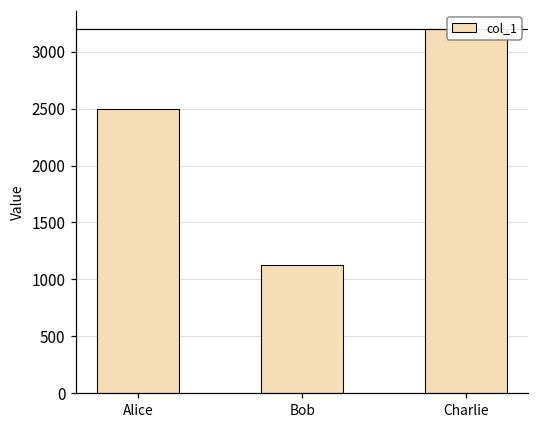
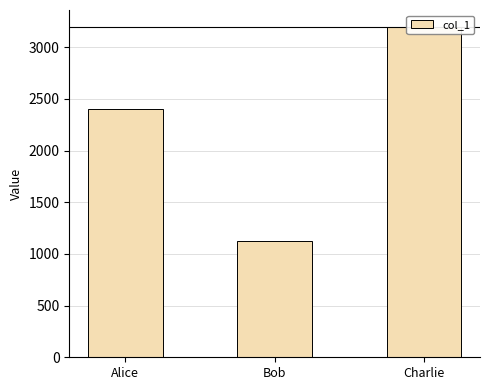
Alice: 2500 -> 2400
